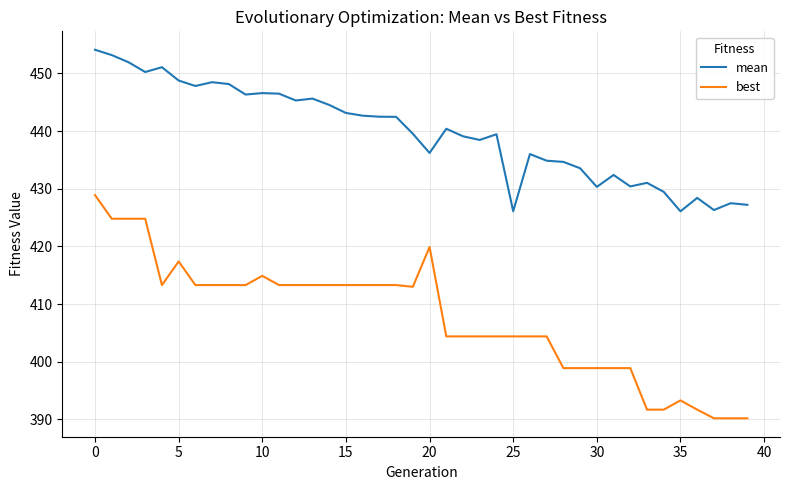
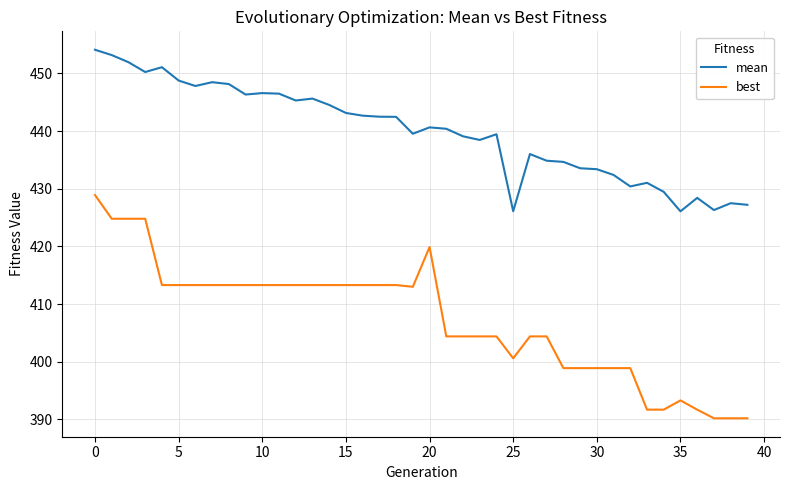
best, 5: 417 -> 413
best, 10: 415 -> 413
mean, 20: 436 -> 441
best, 25: 404 -> 401
mean, 30: 430 -> 433
